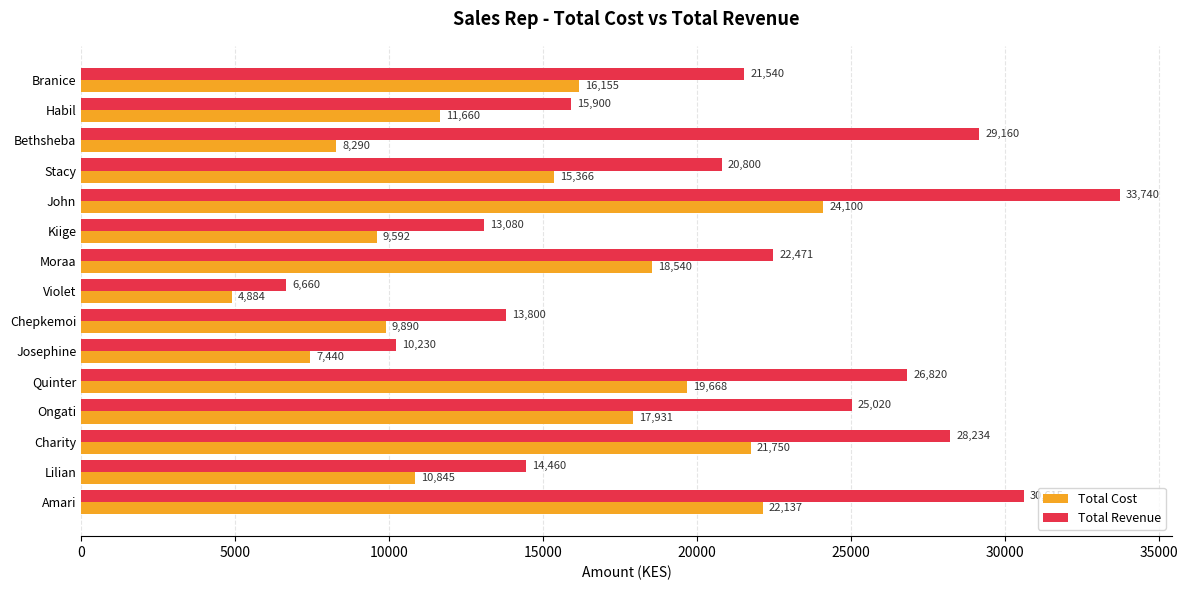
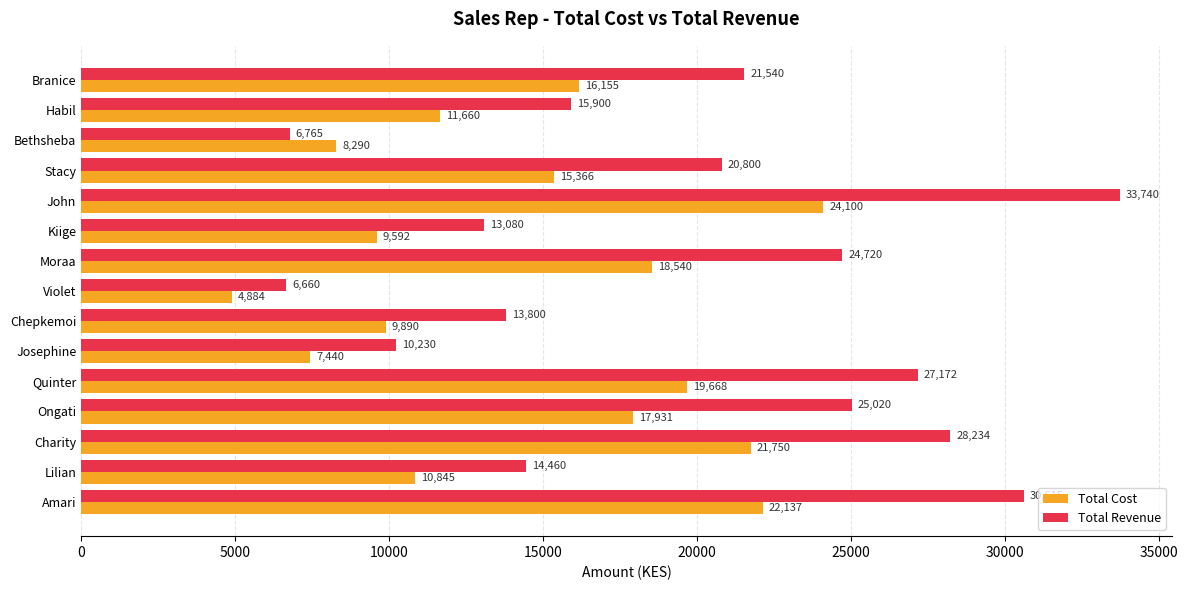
Total Revenue, Bethsheba: 29,160 -> 6,765
Total Revenue, Moraa: 22,471 -> 24,720
Total Revenue, Quinter: 26,820 -> 27,172
